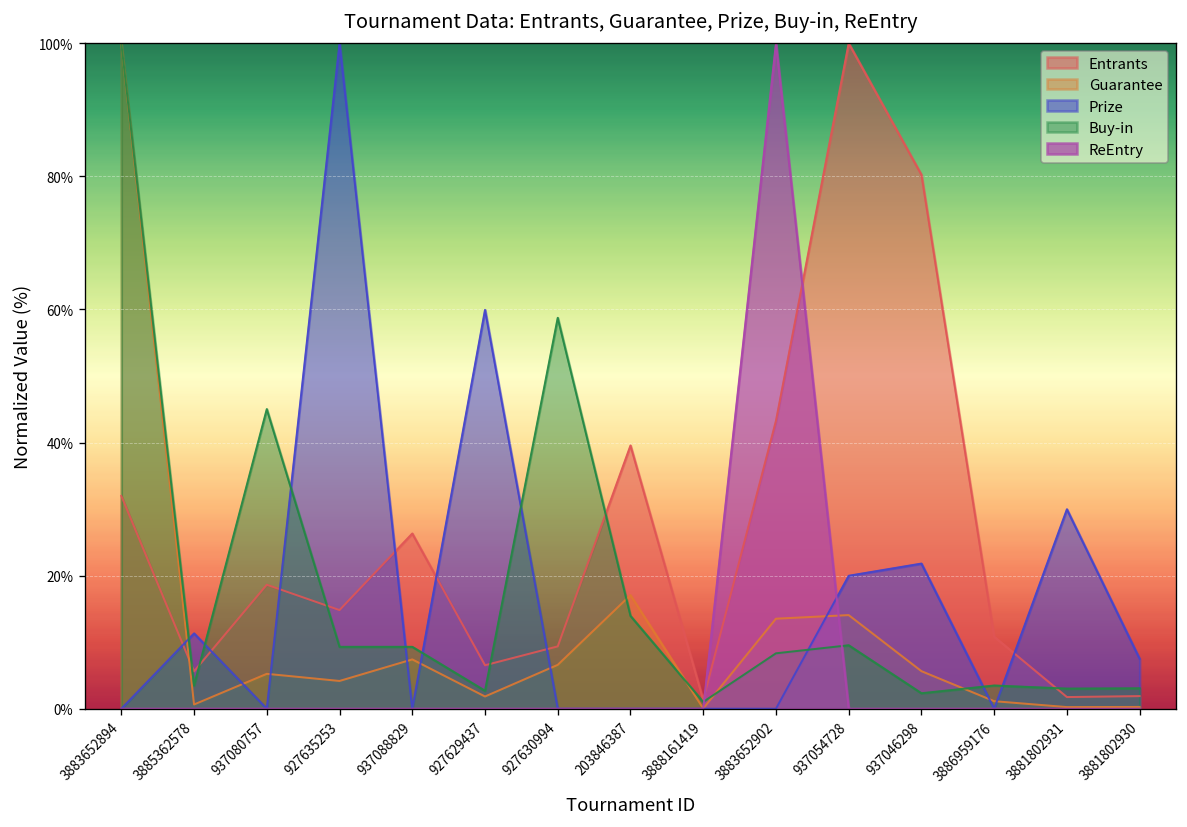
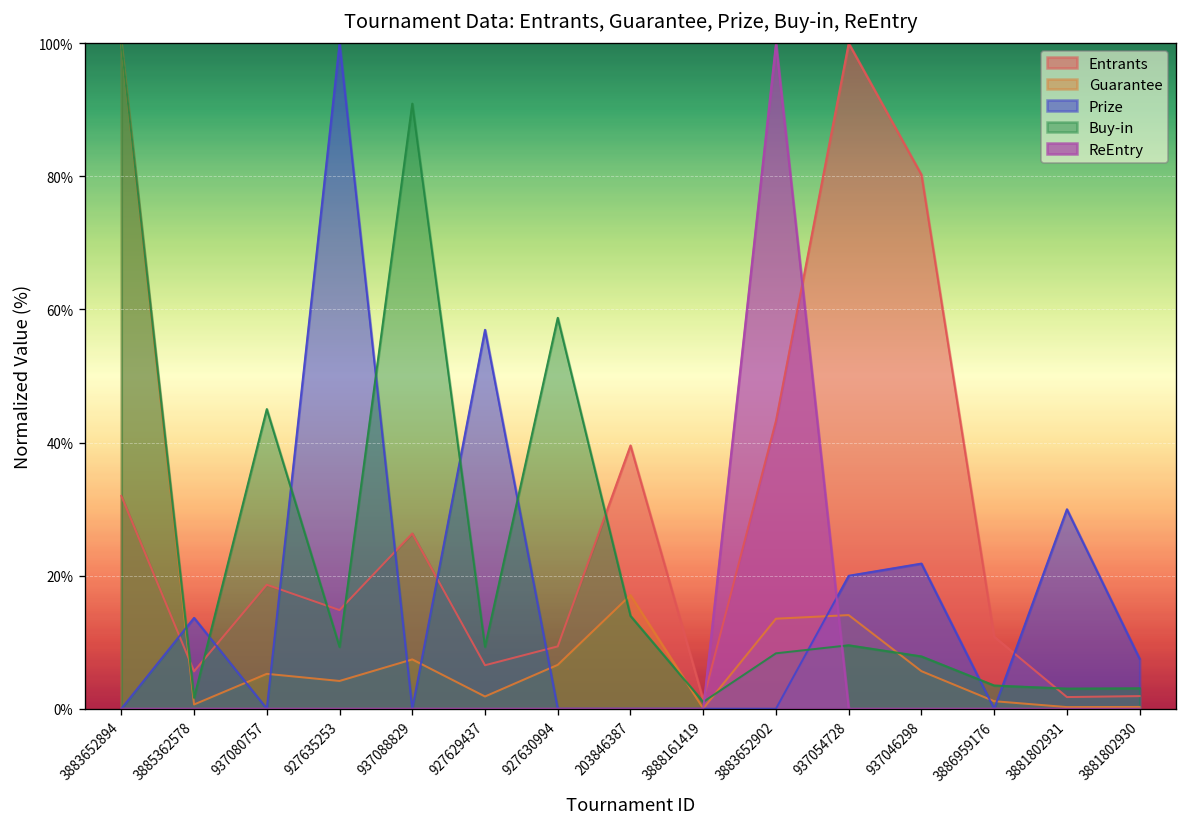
Prize, 3885362578: 11% -> 14%
Buy-in, 3885362578: 3% -> 2%
Buy-in, 937088829: 9% -> 91%
Prize, 927629437: 60% -> 57%
Buy-in, 927629437: 3% -> 9%
Buy-in, 937046298: 2% -> 8%
